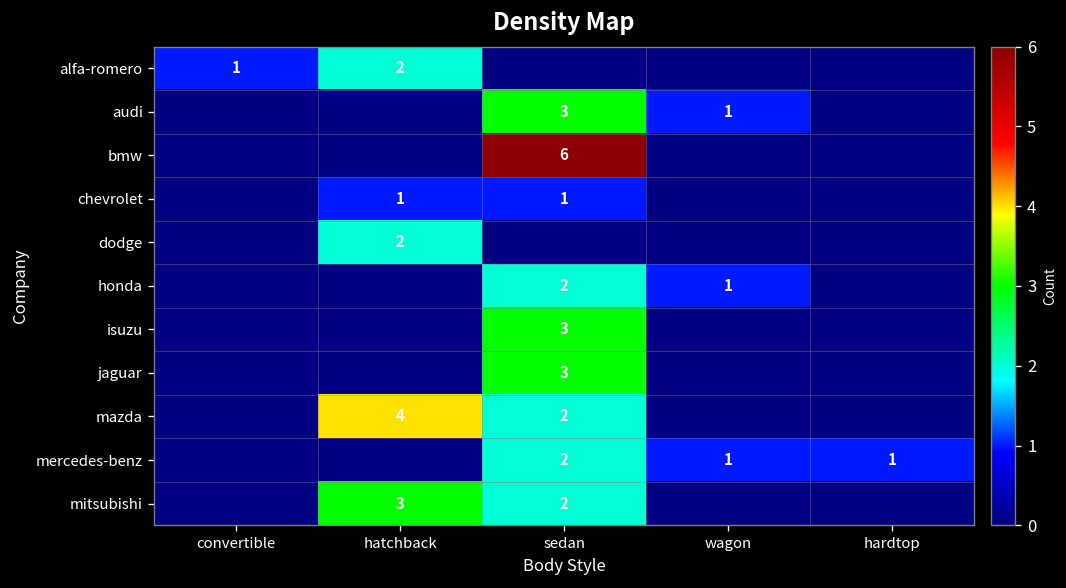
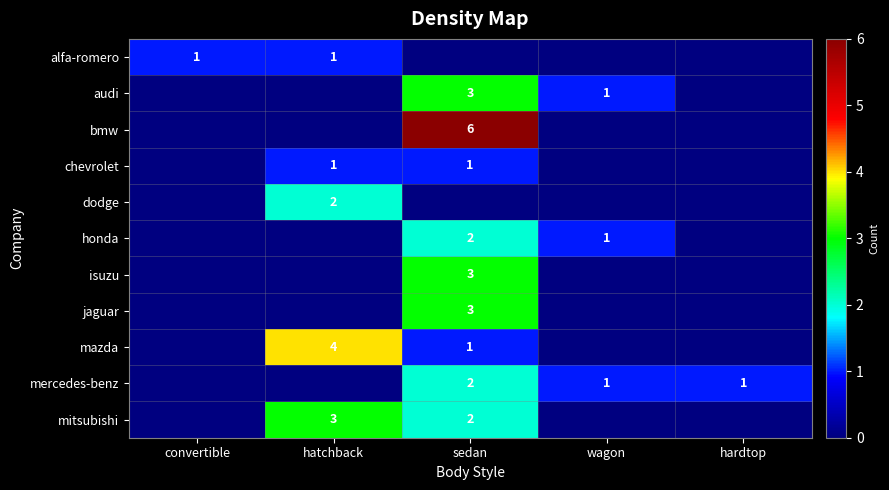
alfa-romero, hatchback: 2 -> 1
mazda, sedan: 2 -> 1
